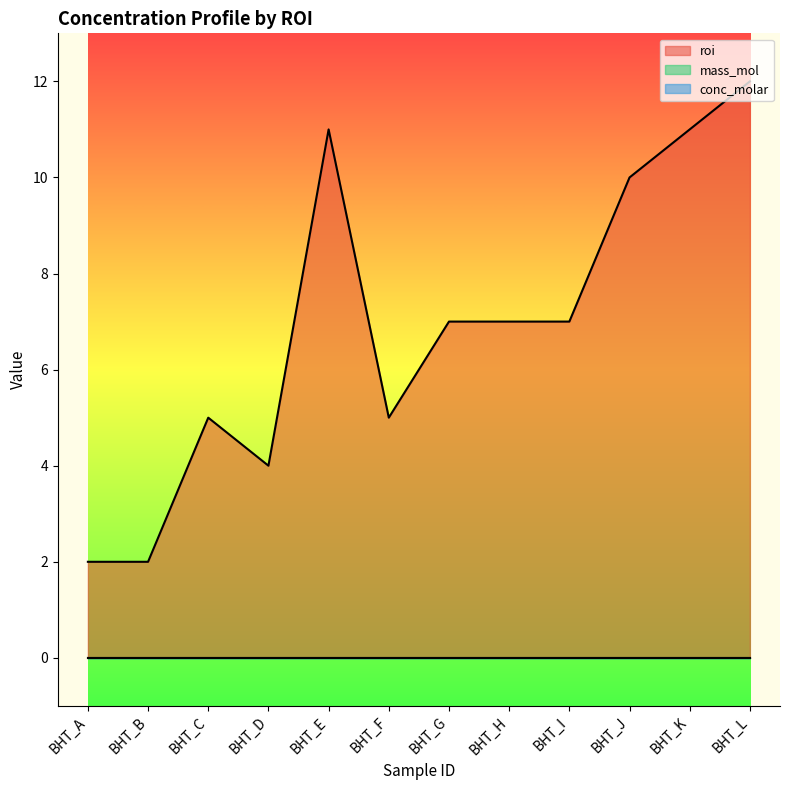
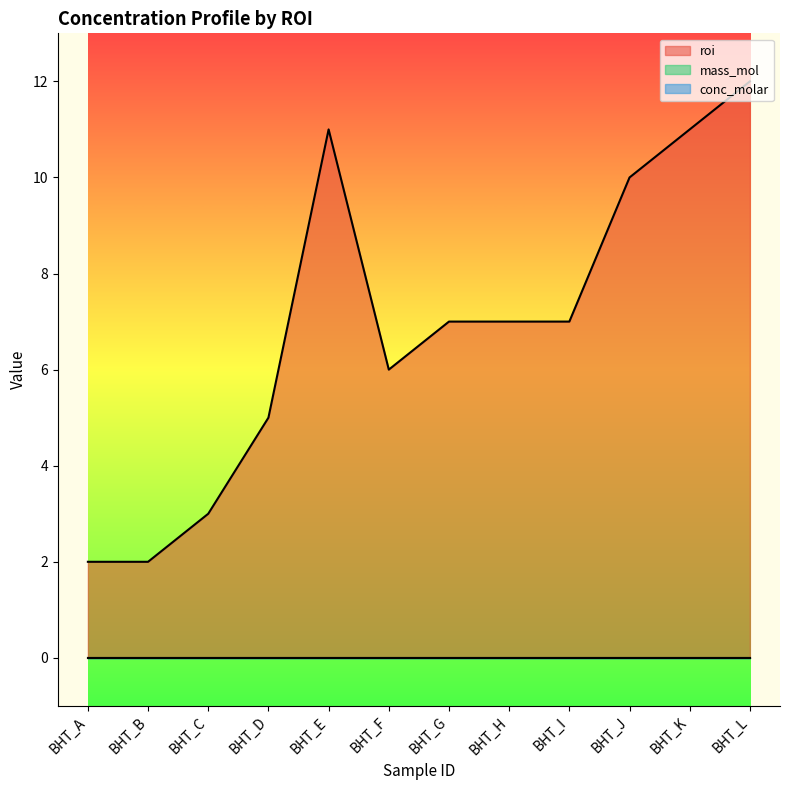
roi, BHT_C: 5 -> 3
roi, BHT_D: 4 -> 5
roi, BHT_F: 5 -> 6
